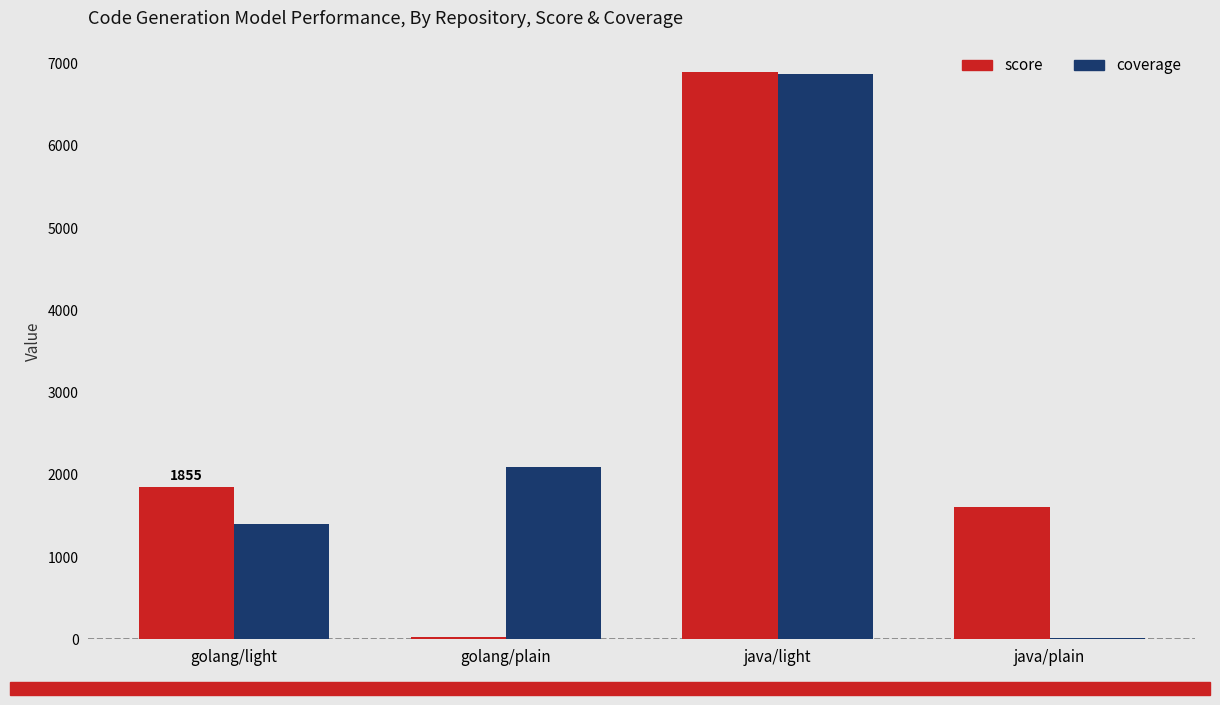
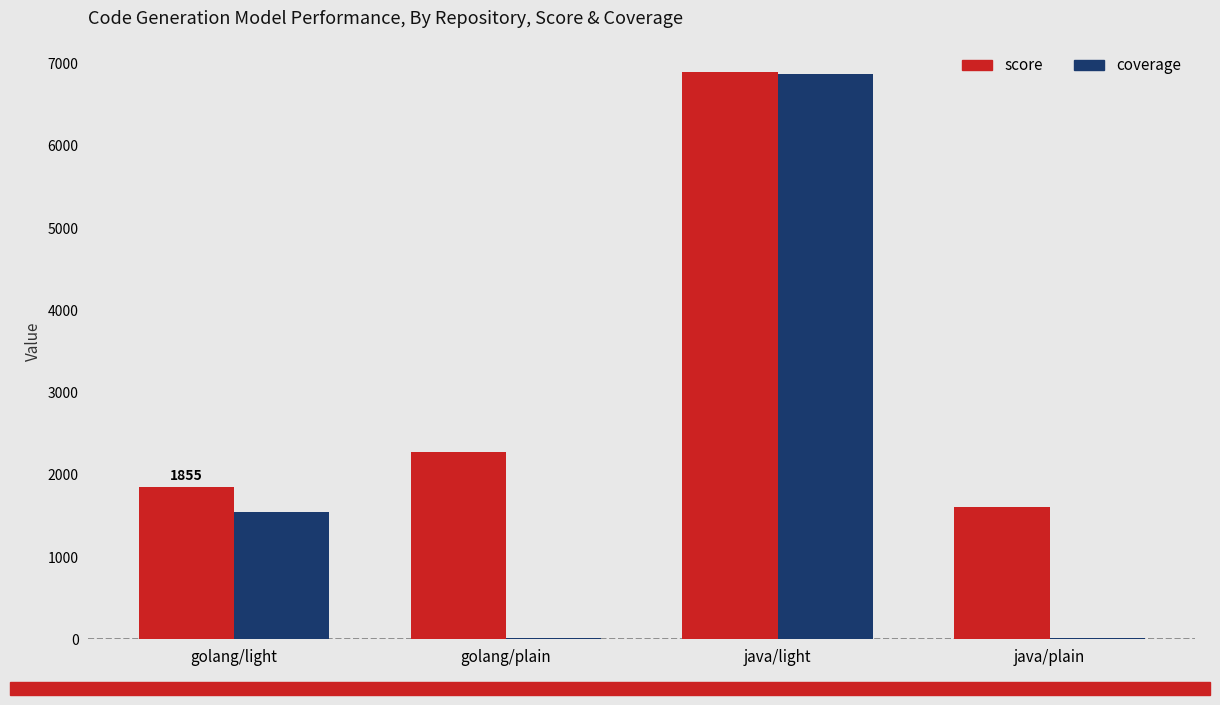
coverage, golang/light: 1400 -> 1600
score, golang/plain: 0 -> 2300
coverage, golang/plain: 2100 -> 0
